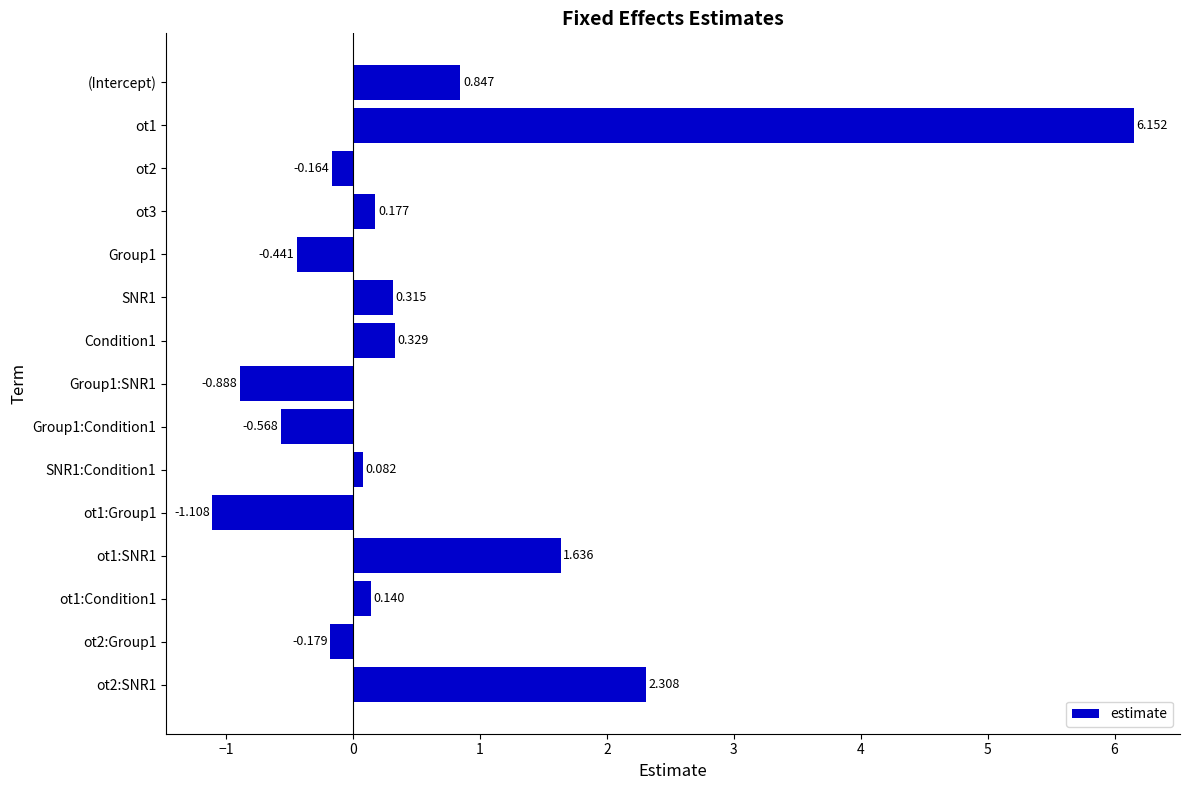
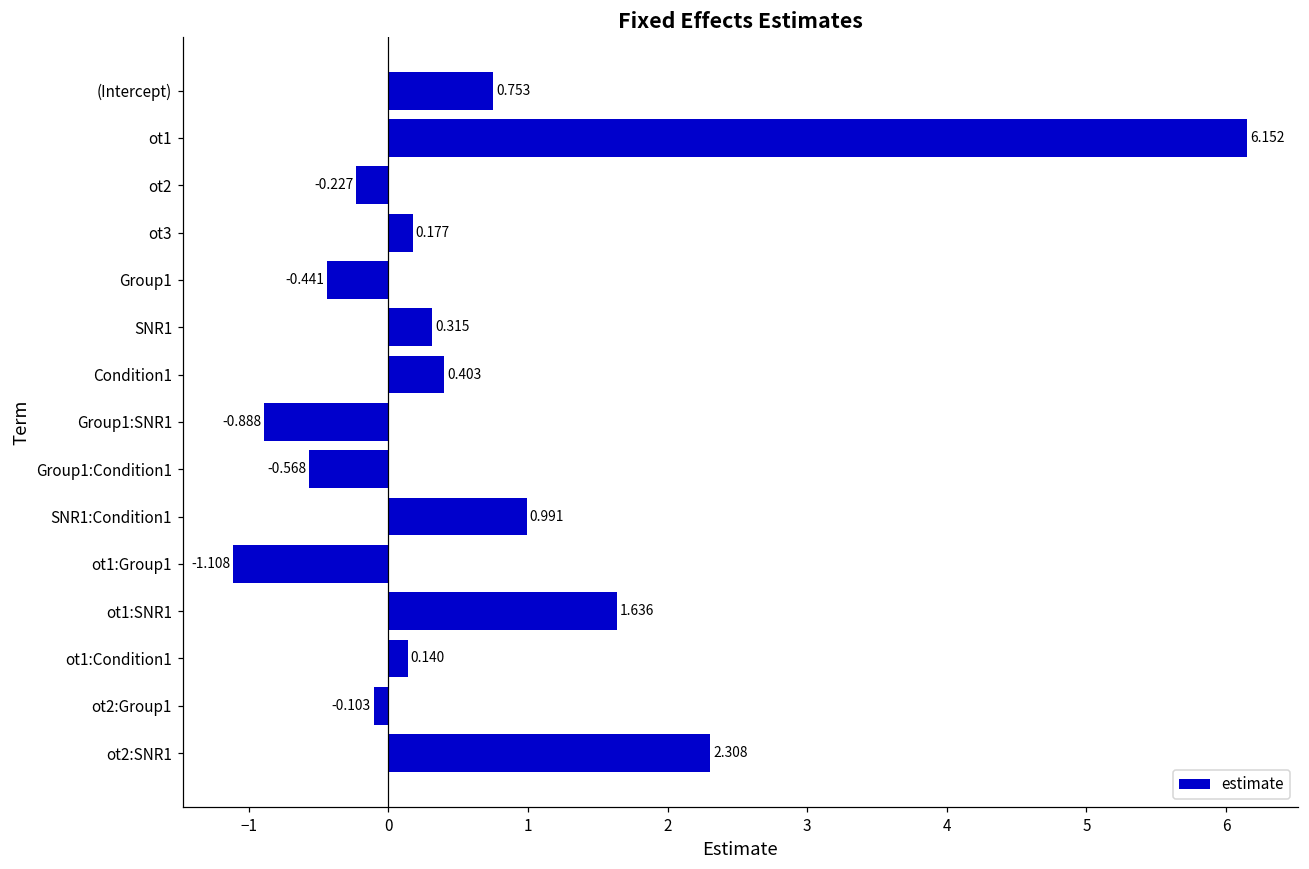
(Intercept): 0.847 -> 0.753
ot2: -0.164 -> -0.227
Condition1: 0.329 -> 0.403
SNR1:Condition1: 0.082 -> 0.991
ot2:Group1: -0.179 -> -0.103
